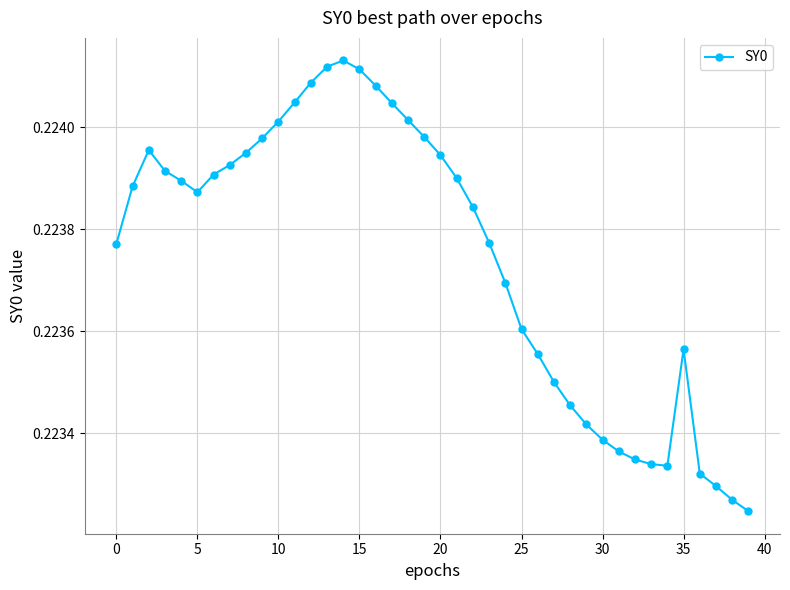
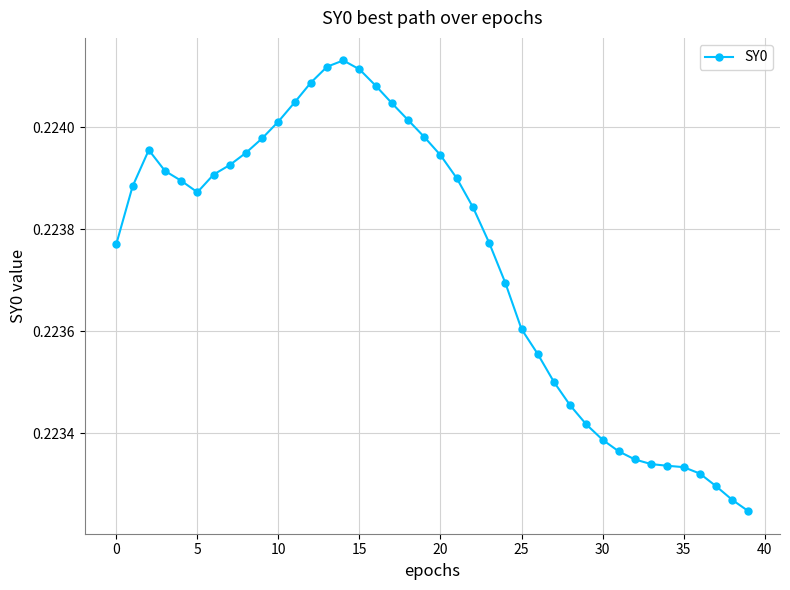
35: 0.22356 -> 0.22333
